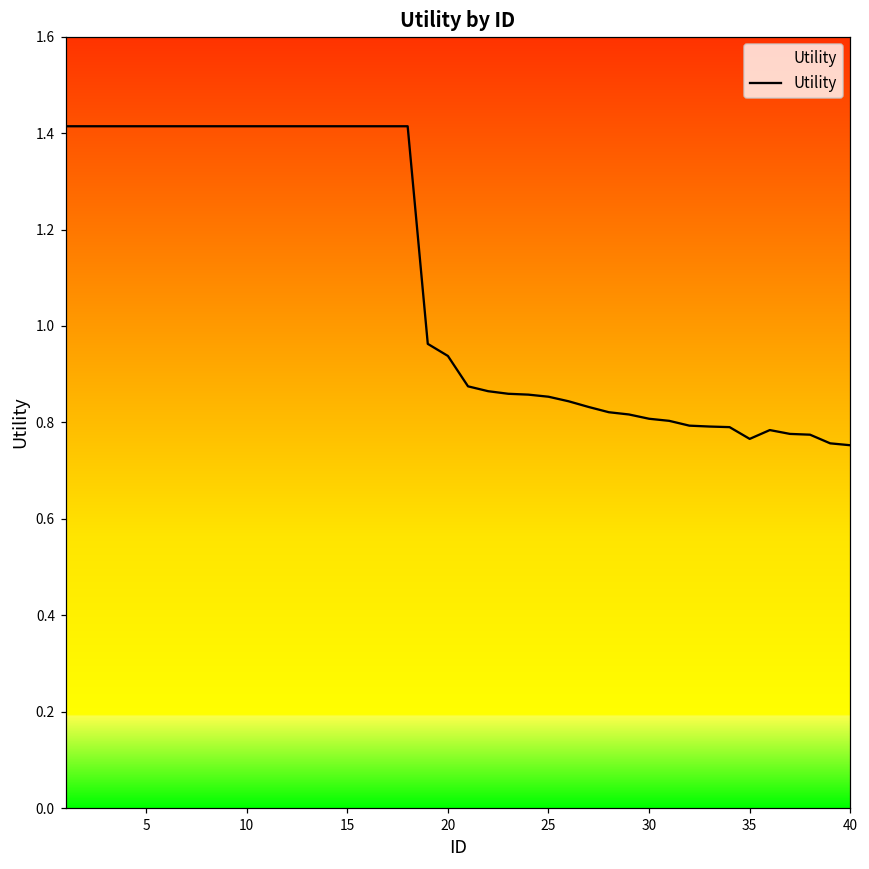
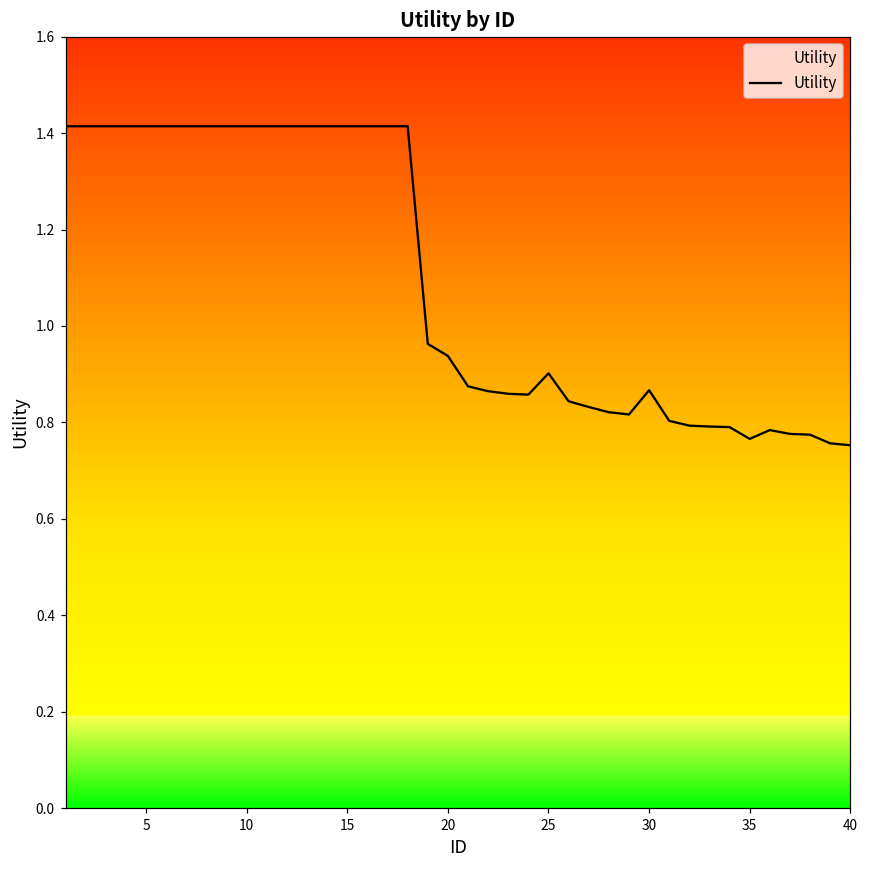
25: 0.85 -> 0.90
30: 0.81 -> 0.87
